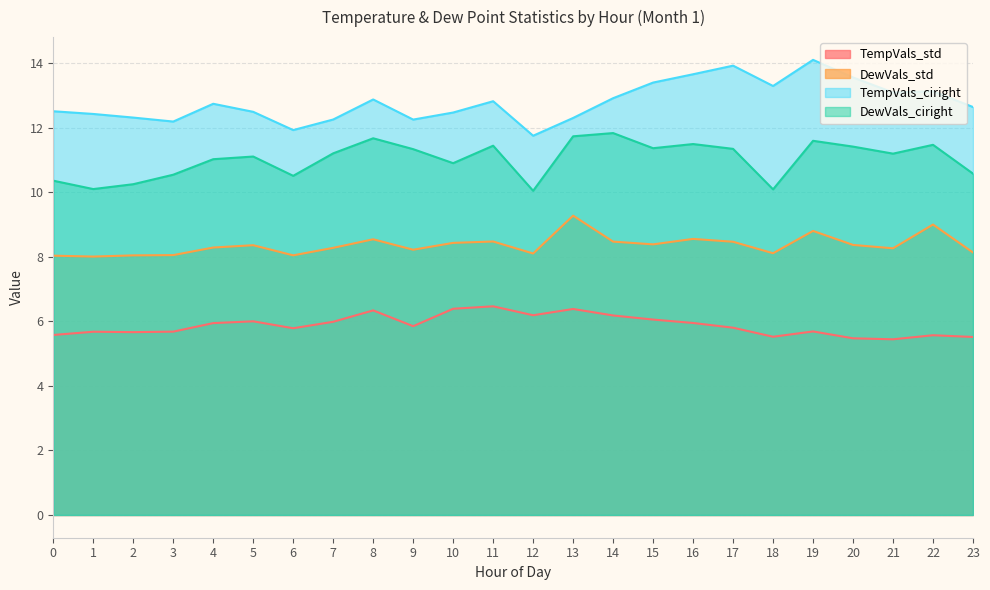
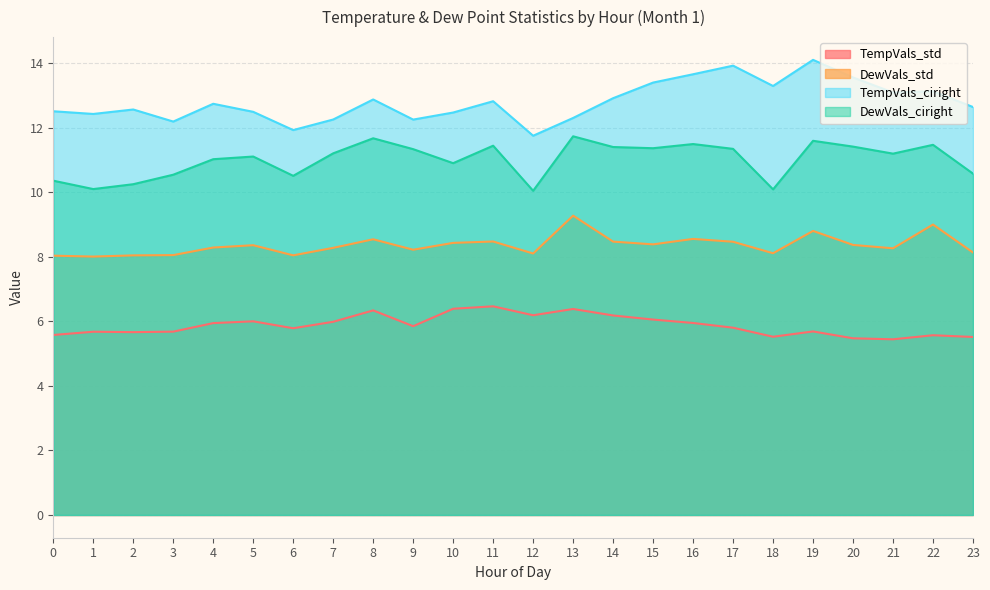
TempVals_ciright, 2: 12.3 -> 12.6
DewVals_ciright, 14: 11.8 -> 11.4
